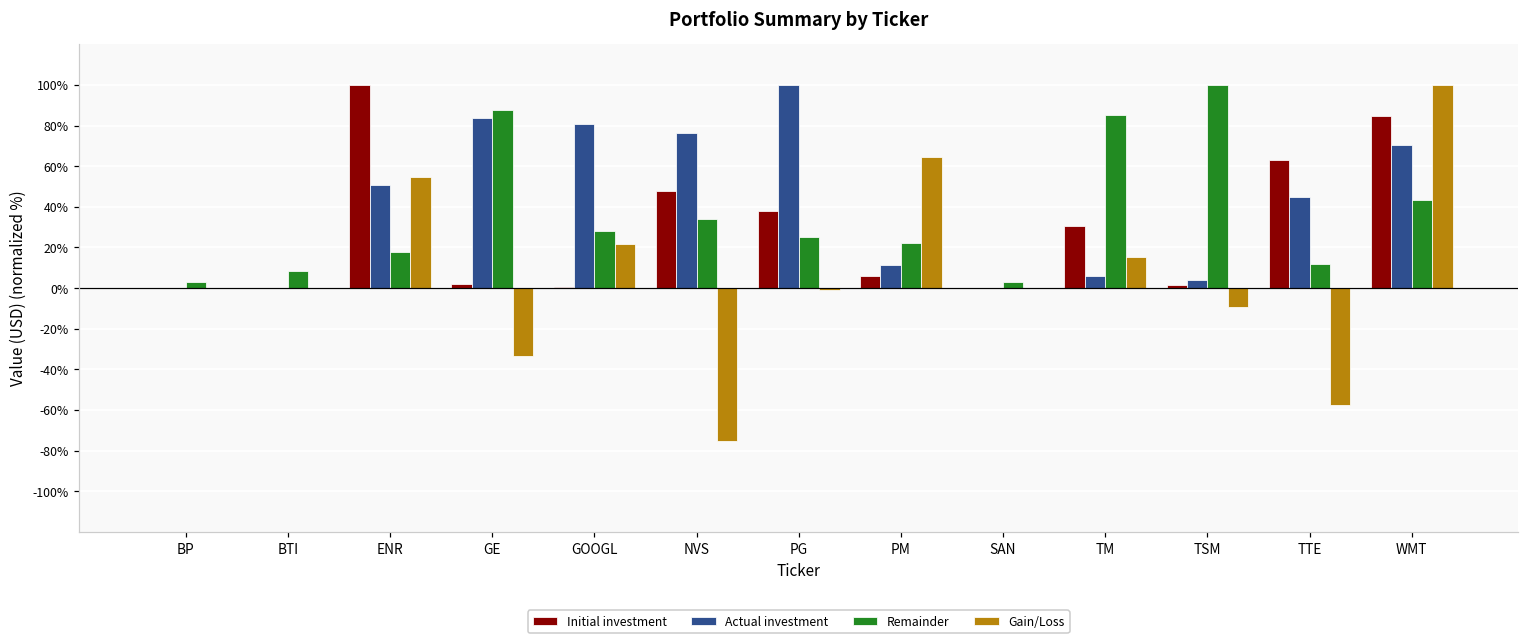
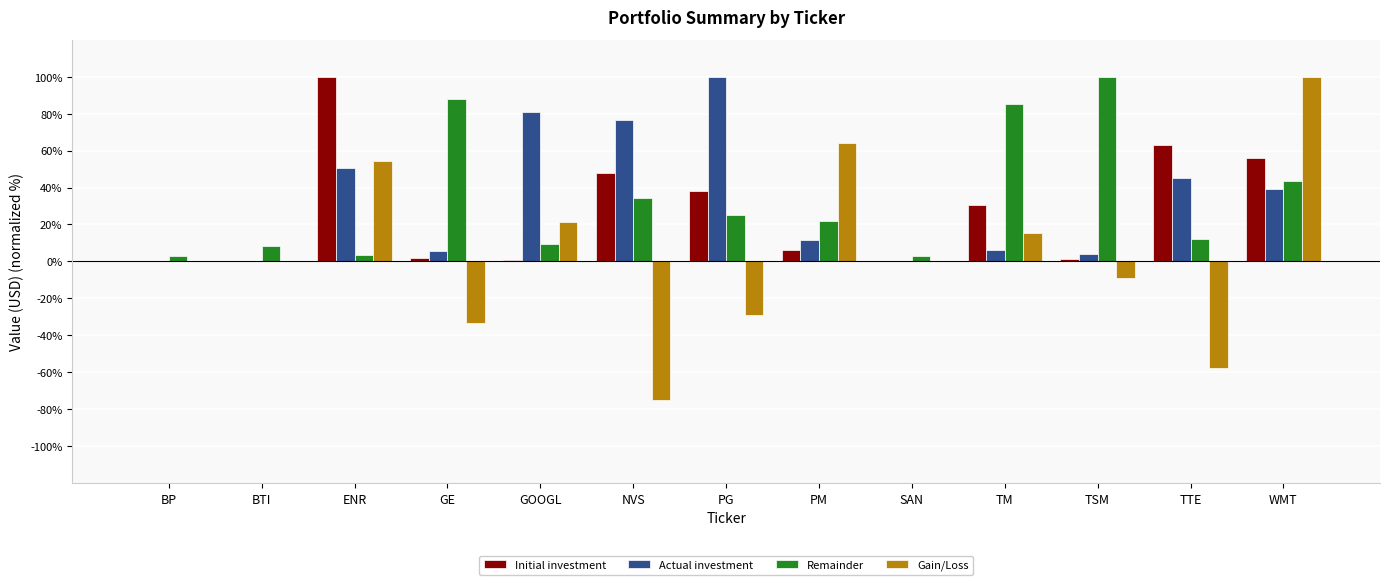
Remainder, ENR: 18% -> 3%
Actual investment, GE: 83% -> 5%
Remainder, GOOGL: 28% -> 9%
Gain/Loss, PG: -1% -> -29%
Initial investment, WMT: 85% -> 56%
Actual investment, WMT: 70% -> 39%
